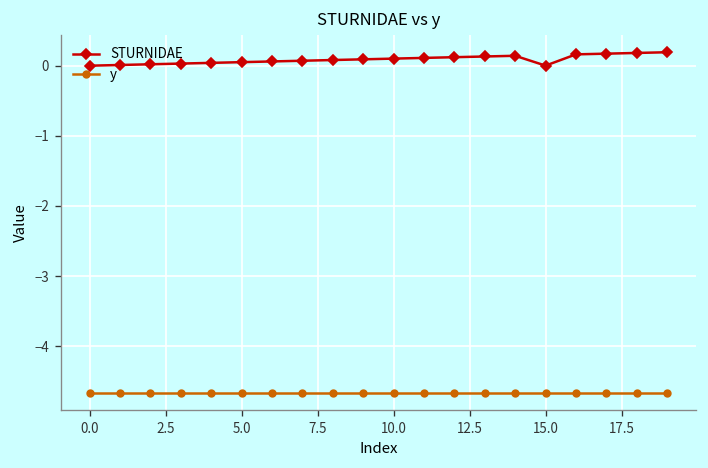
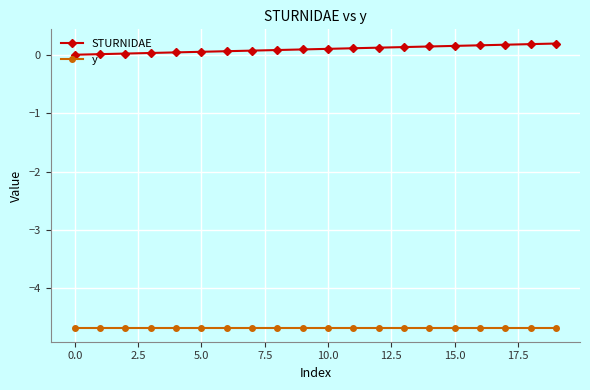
STURNIDAE, 15.0: 0.0 -> 0.2
